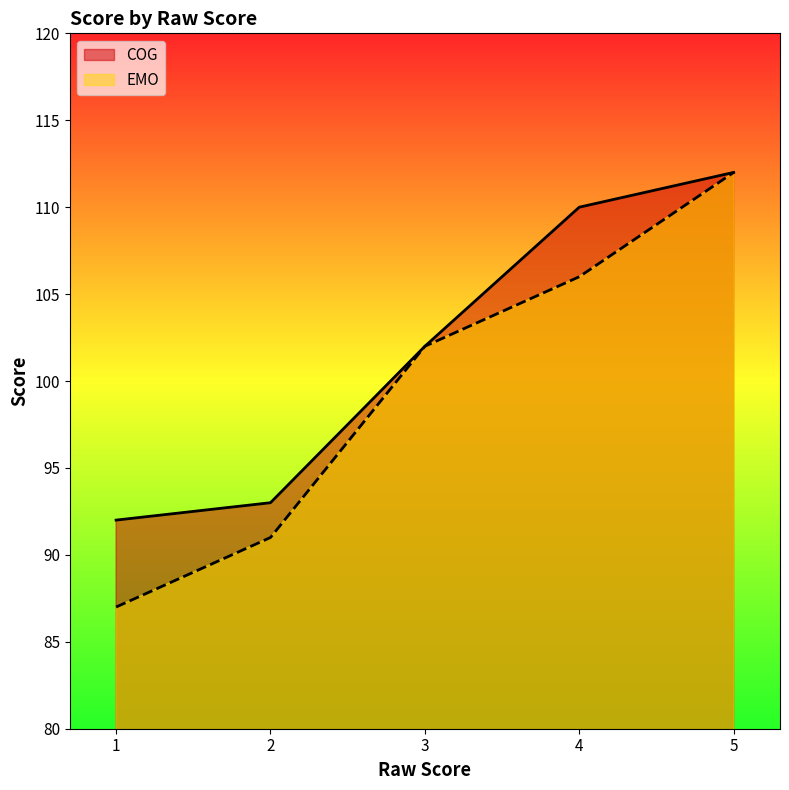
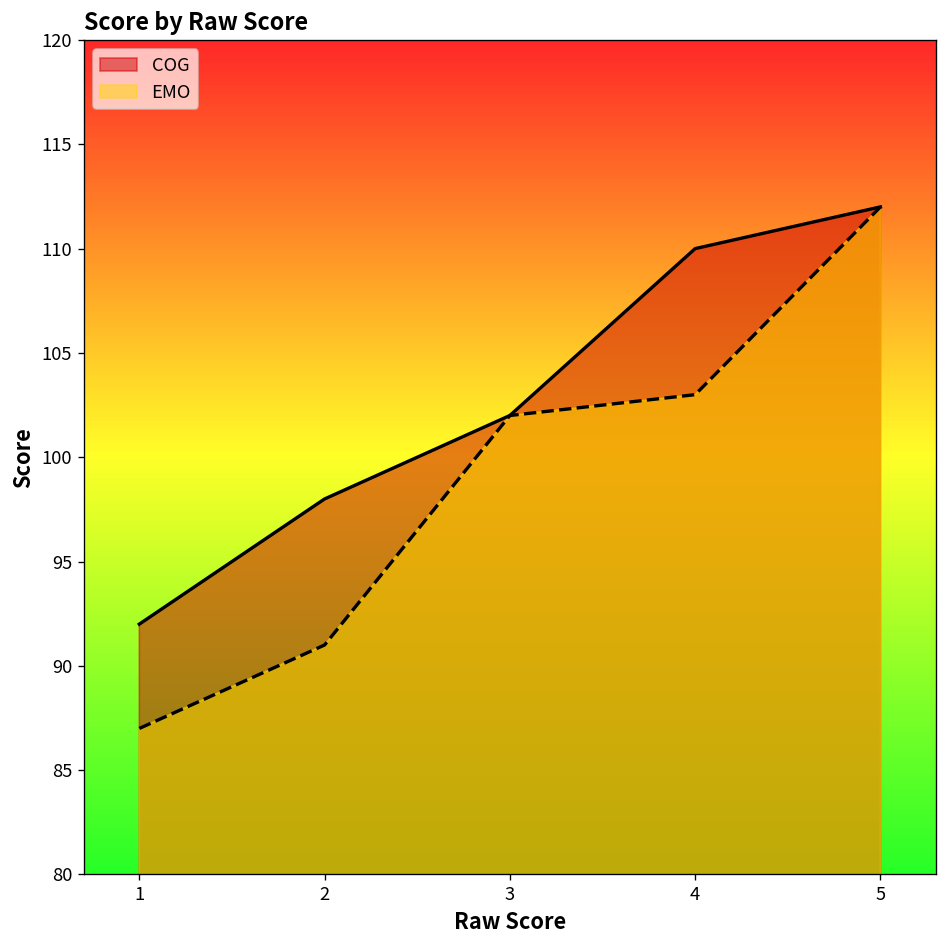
COG, 2: 93 -> 98
EMO, 4: 106 -> 103
